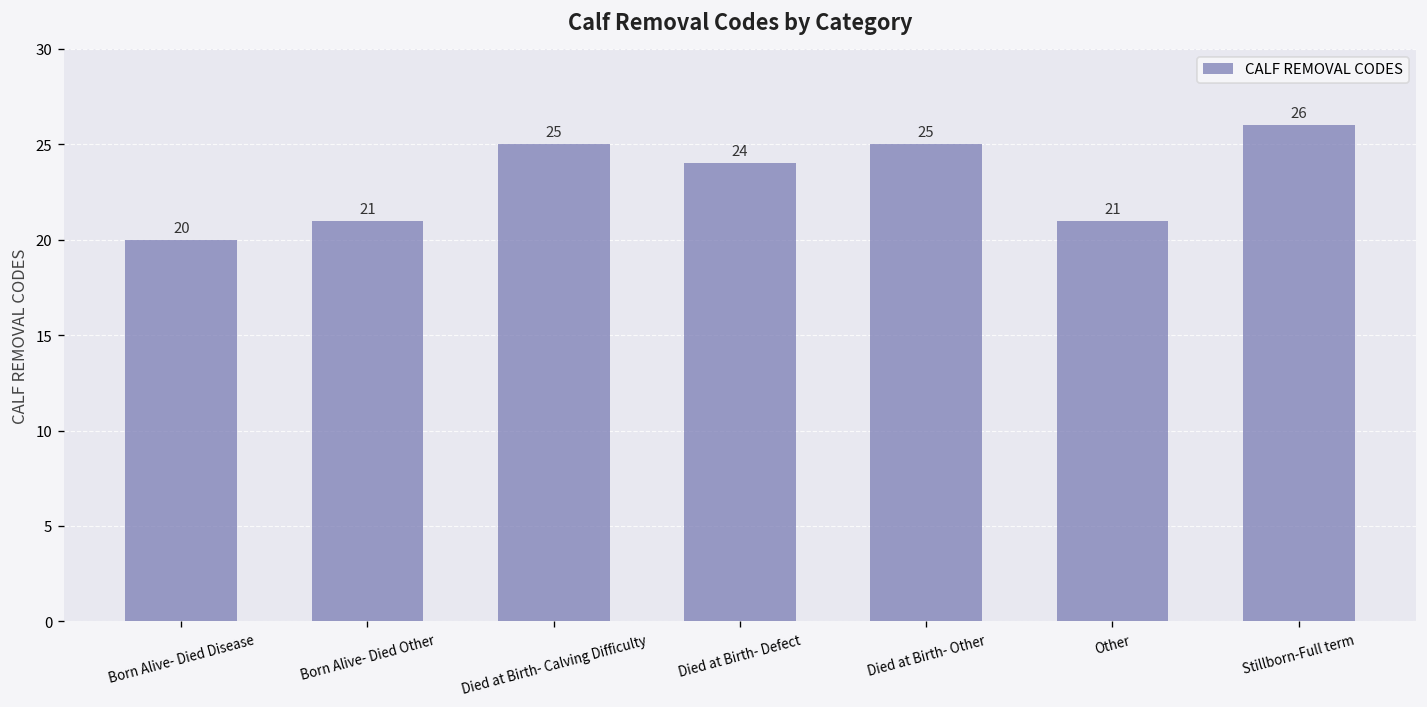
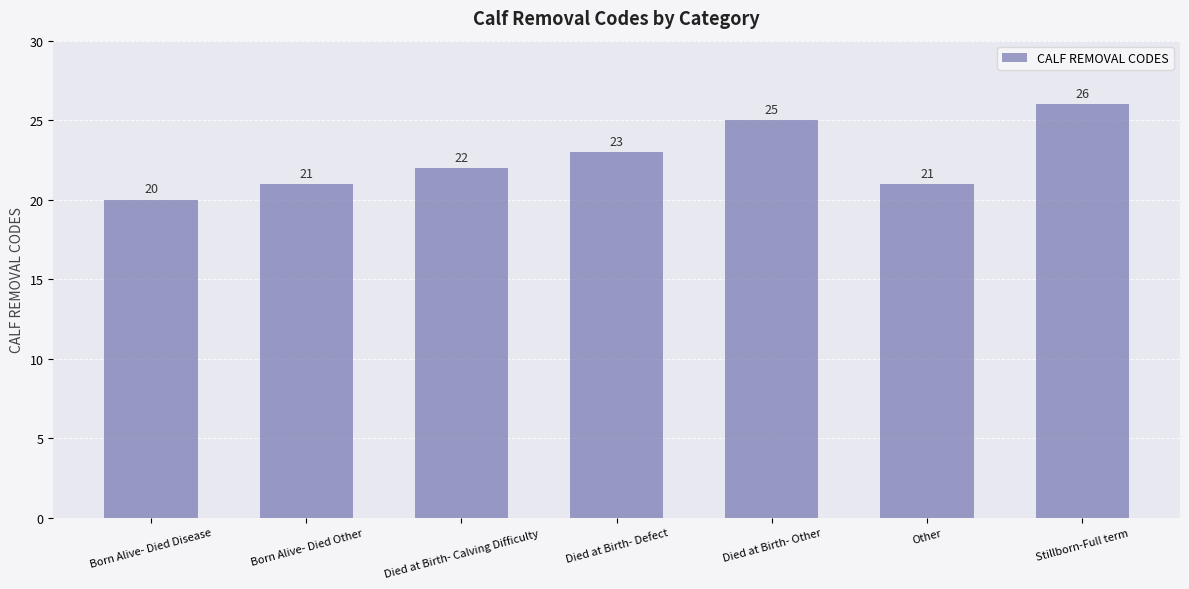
Died at Birth- Calving Difficulty: 25 -> 22
Died at Birth- Defect: 24 -> 23
